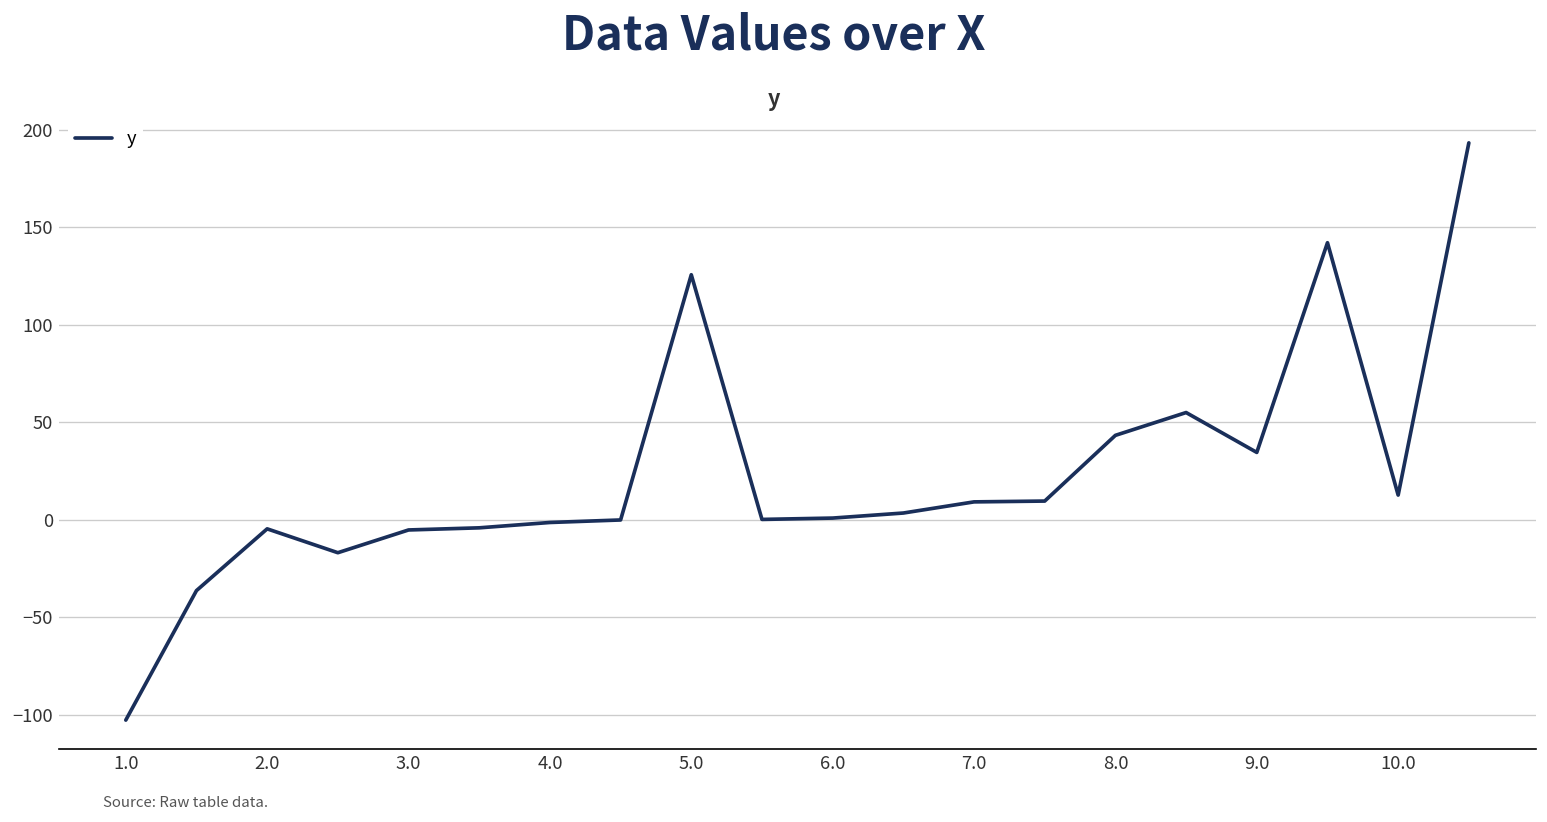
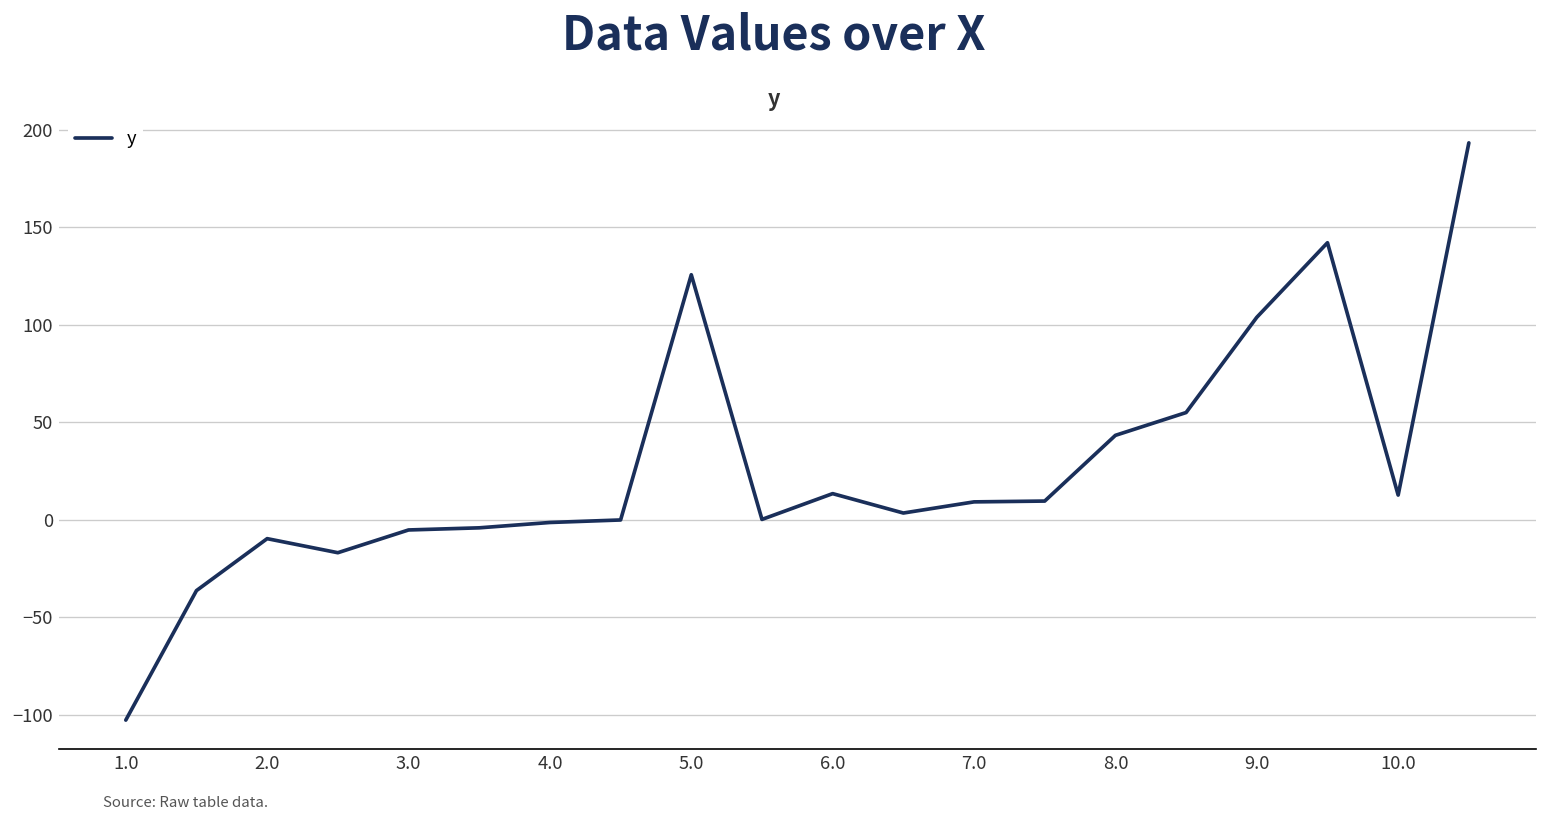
2.0: -5 -> -10
6.0: 1 -> 13
9.0: 34 -> 104
